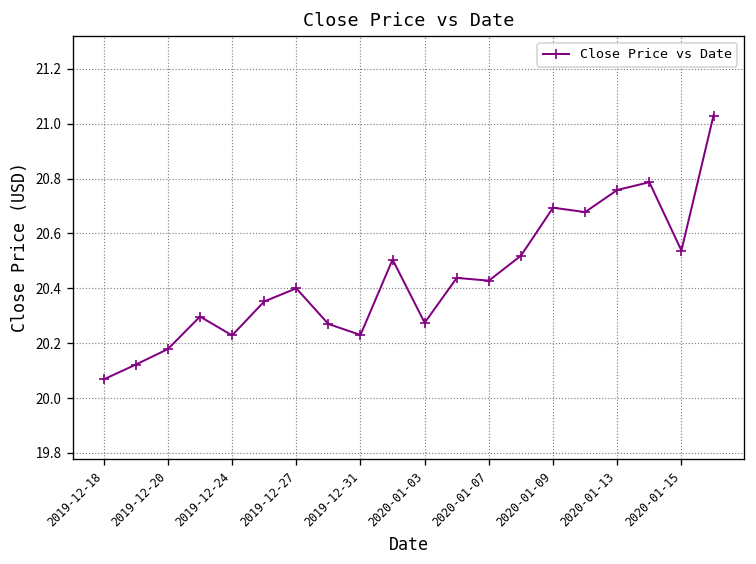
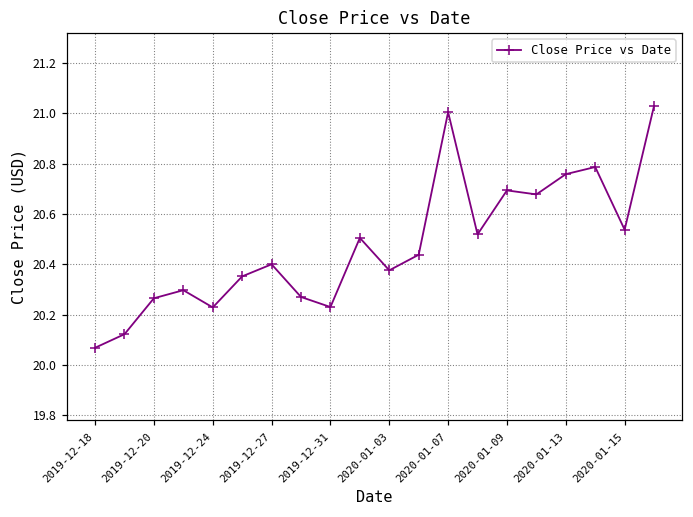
2019-12-20: 20.18 -> 20.26
2020-01-03: 20.27 -> 20.38
2020-01-07: 20.43 -> 21.01
